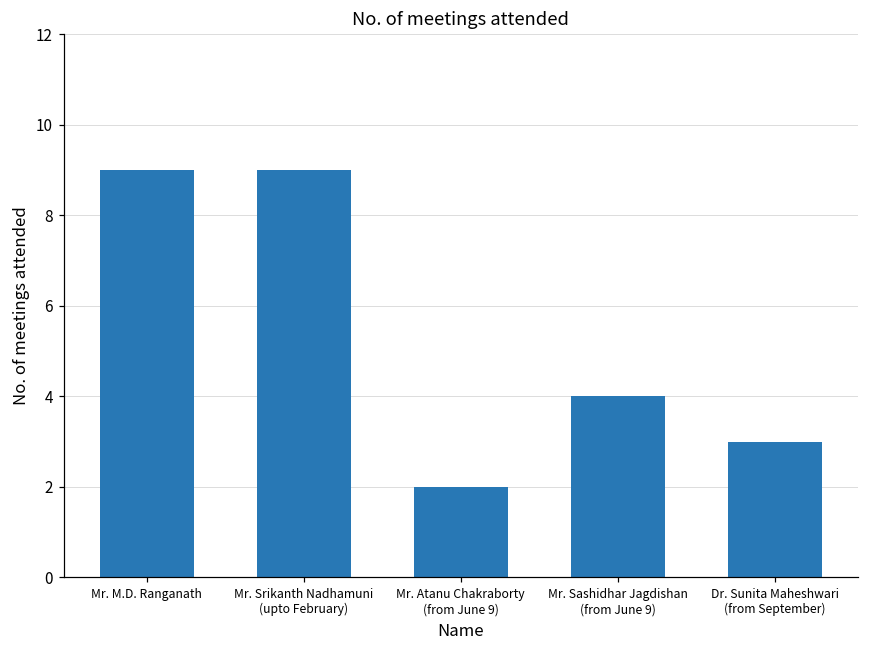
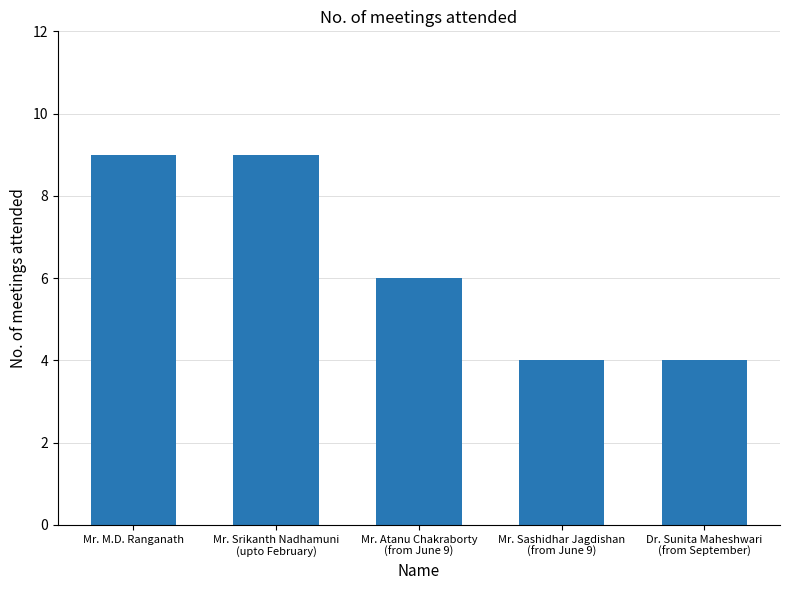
Mr. Atanu Chakraborty (from June 9): 2 -> 6
Dr. Sunita Maheshwari (from September): 3 -> 4
